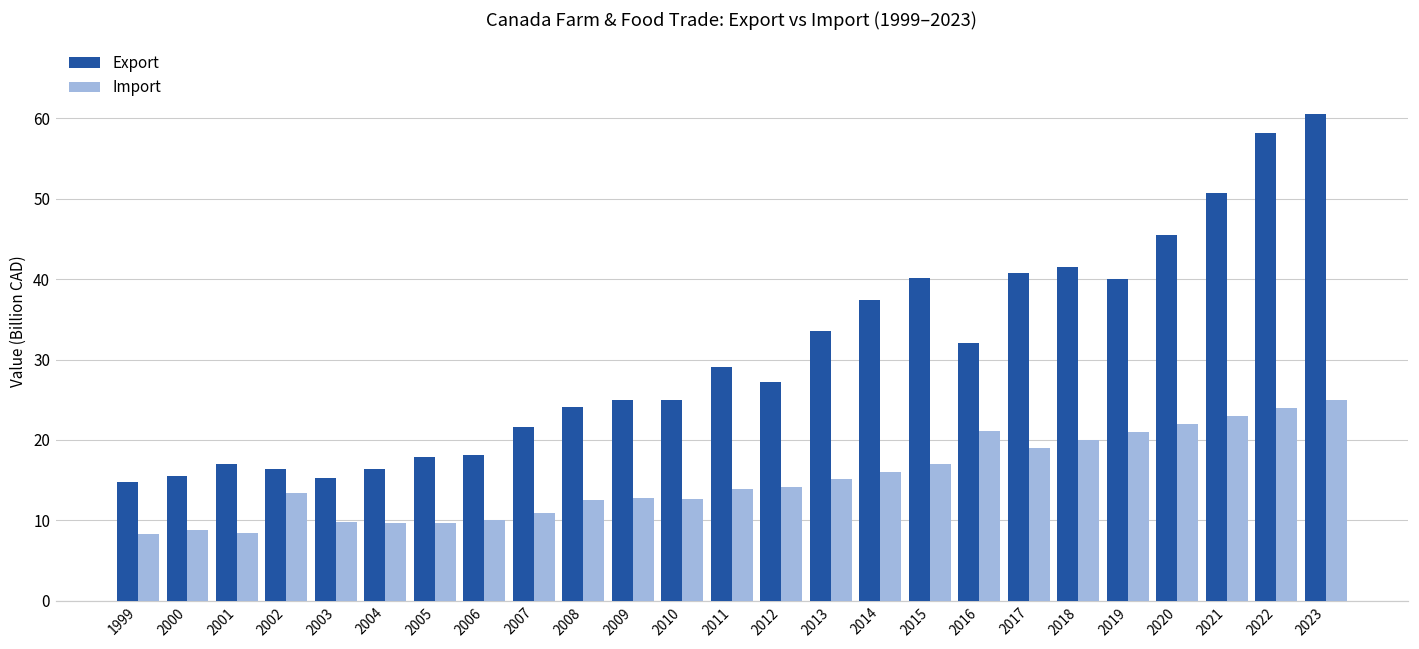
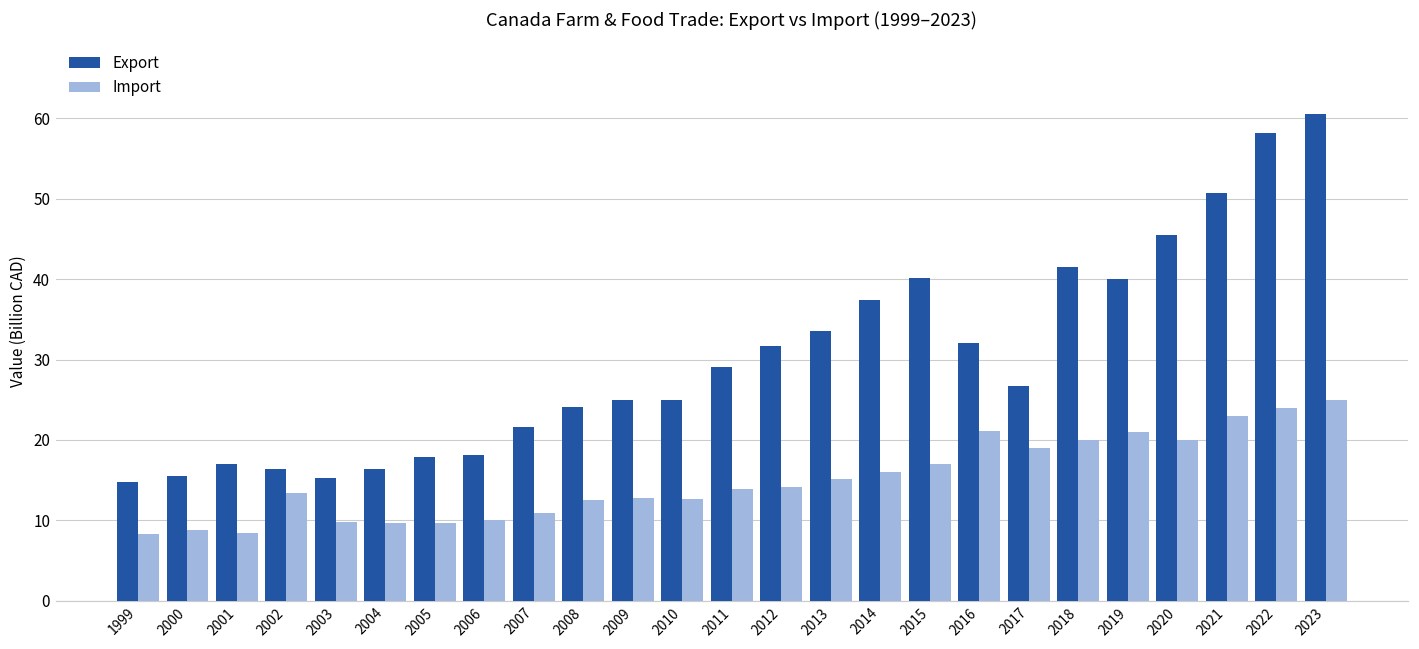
Export, 2012: 27 -> 32
Export, 2017: 41 -> 27
Import, 2020: 22 -> 20
